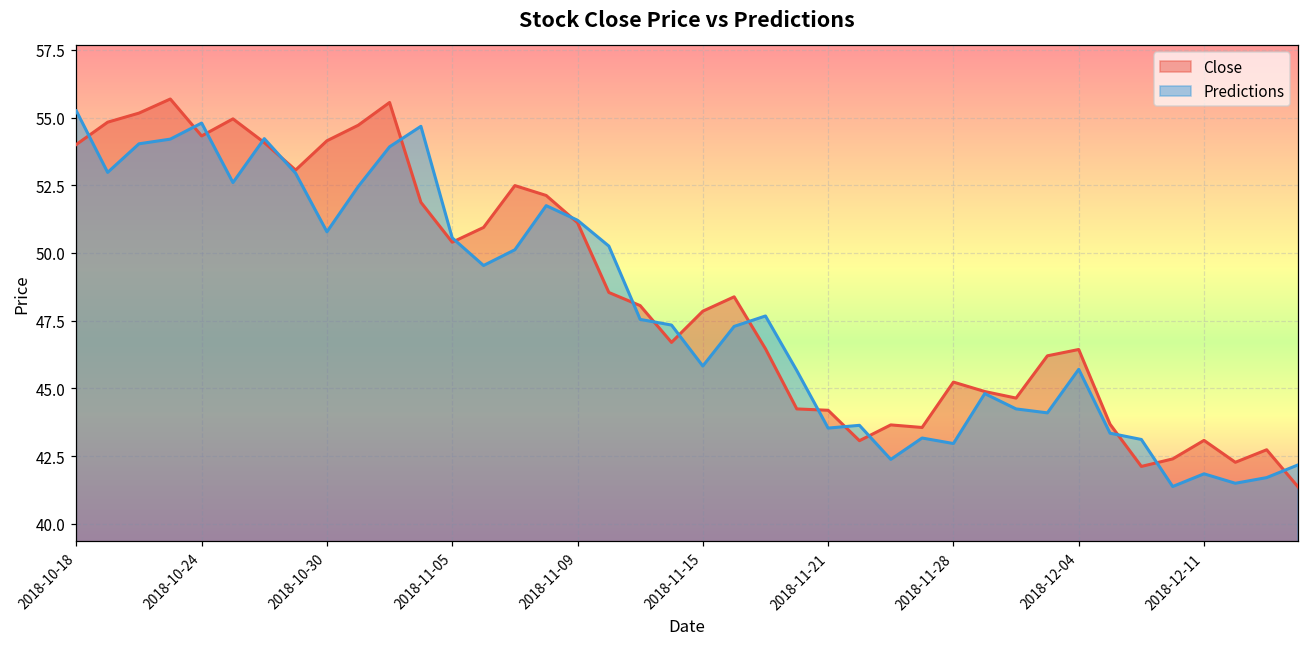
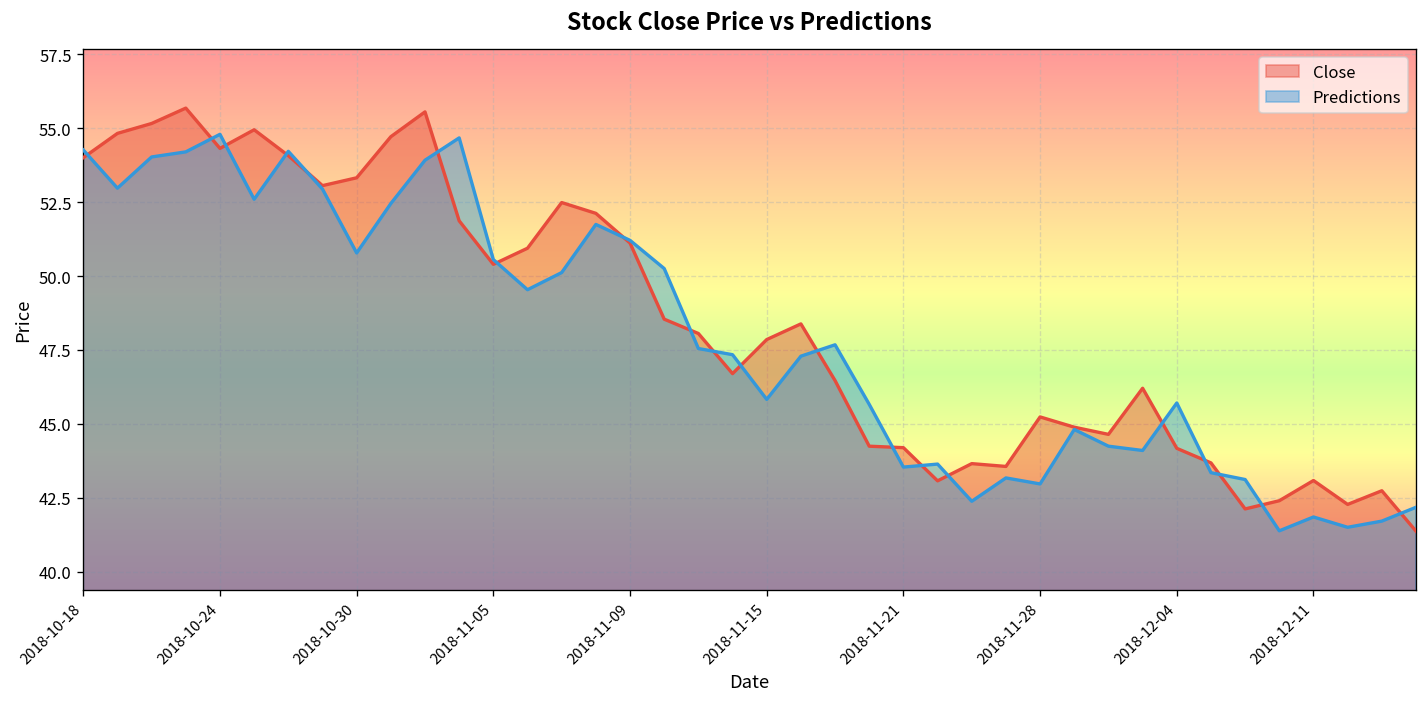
Predictions, 2018-10-18: 55.2 -> 54.3
Close, 2018-10-30: 54.1 -> 53.3
Close, 2018-12-04: 46.4 -> 44.2
